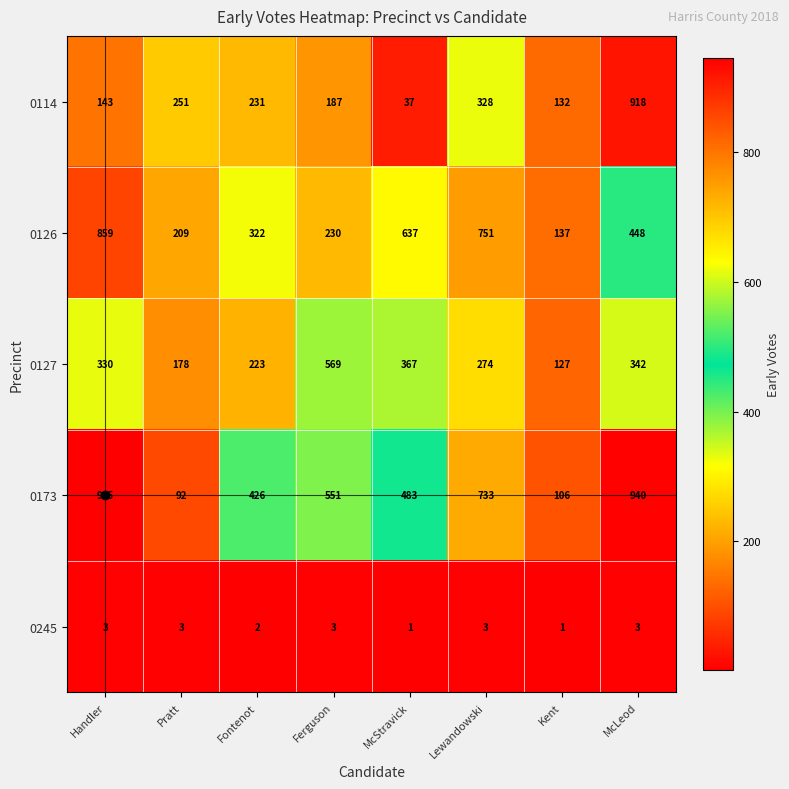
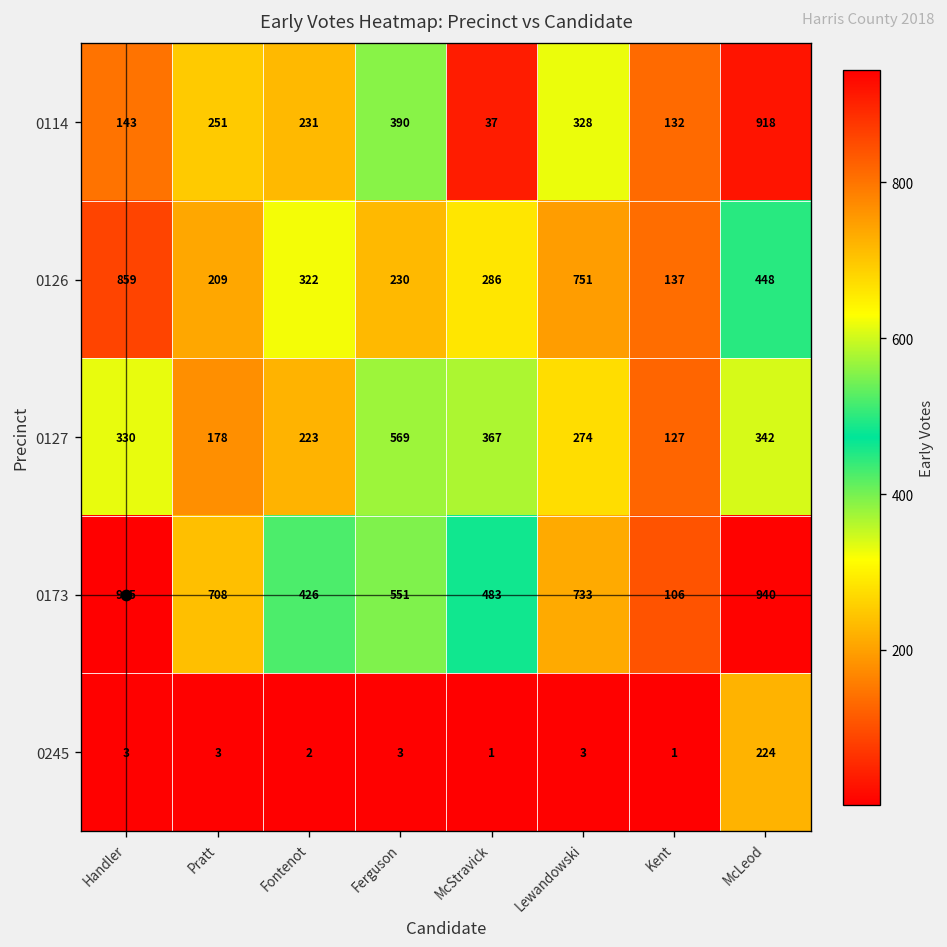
0114, Ferguson: 187 -> 390
0126, McStravick: 637 -> 286
0173, Pratt: 92 -> 708
0245, McLeod: 3 -> 224
